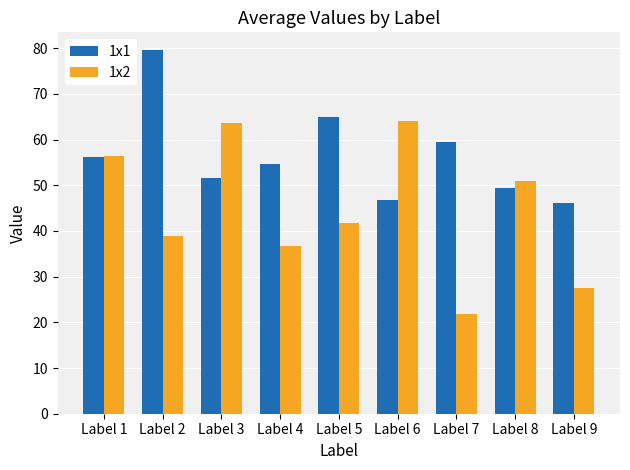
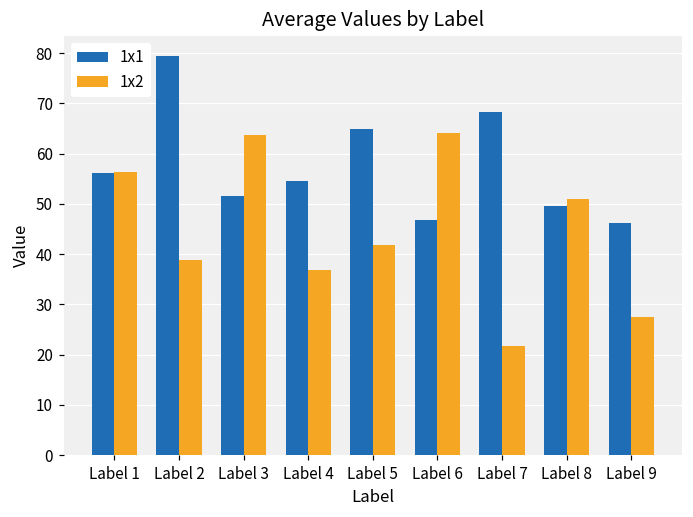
1x1, Label 7: 59 -> 68
